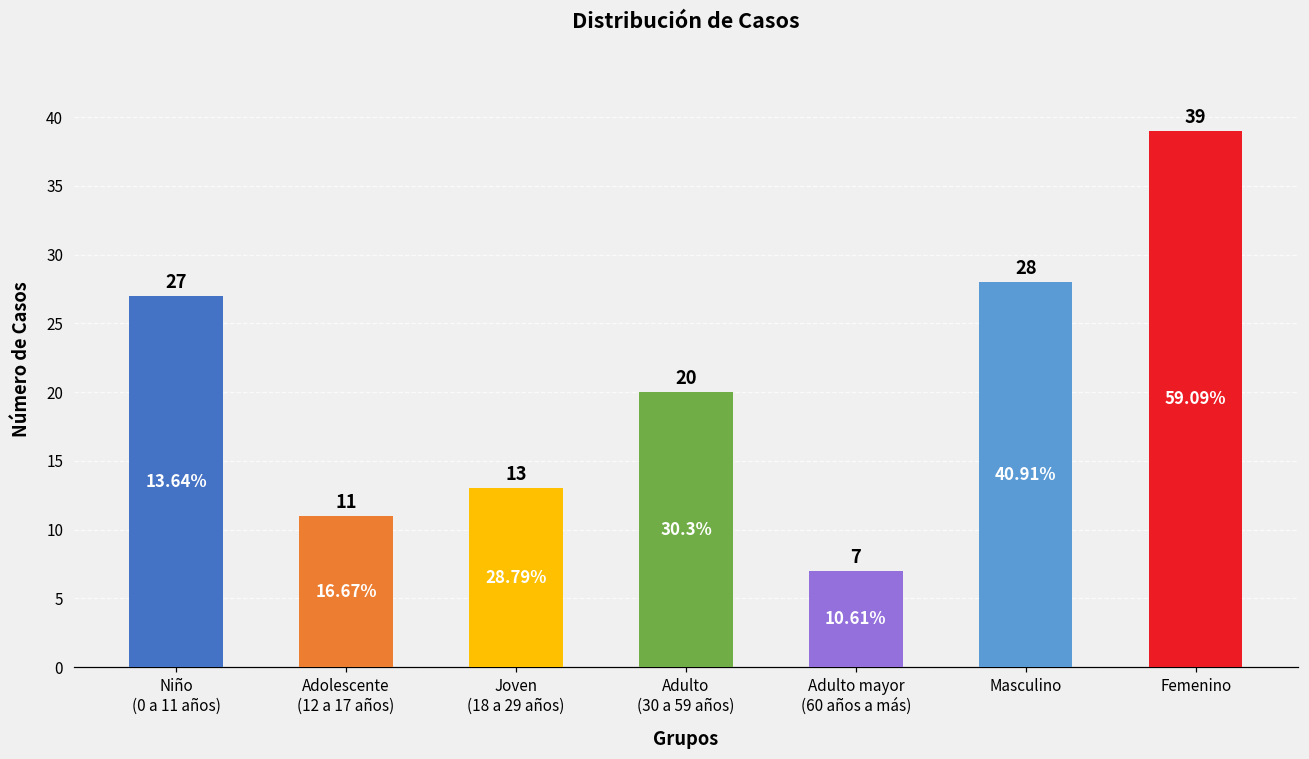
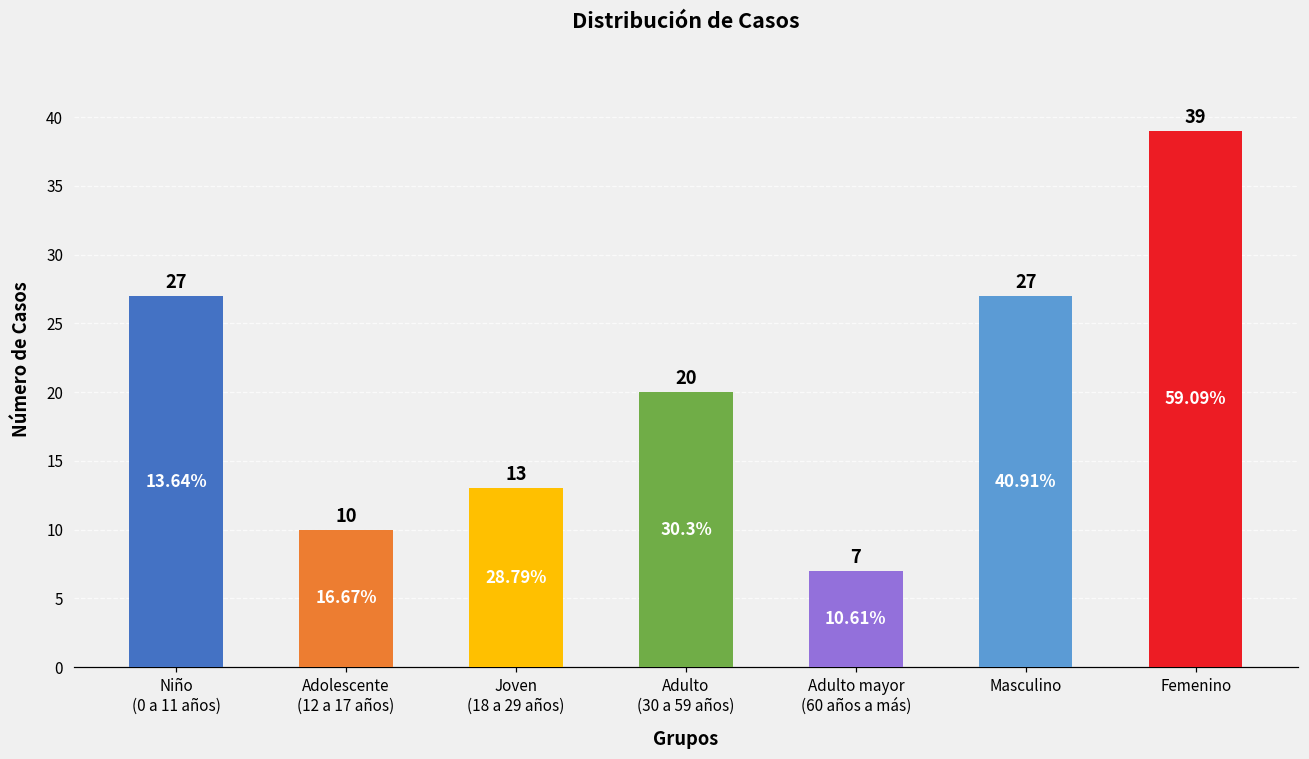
Adolescente (12 a 17 años): 11 -> 10
Masculino: 28 -> 27
